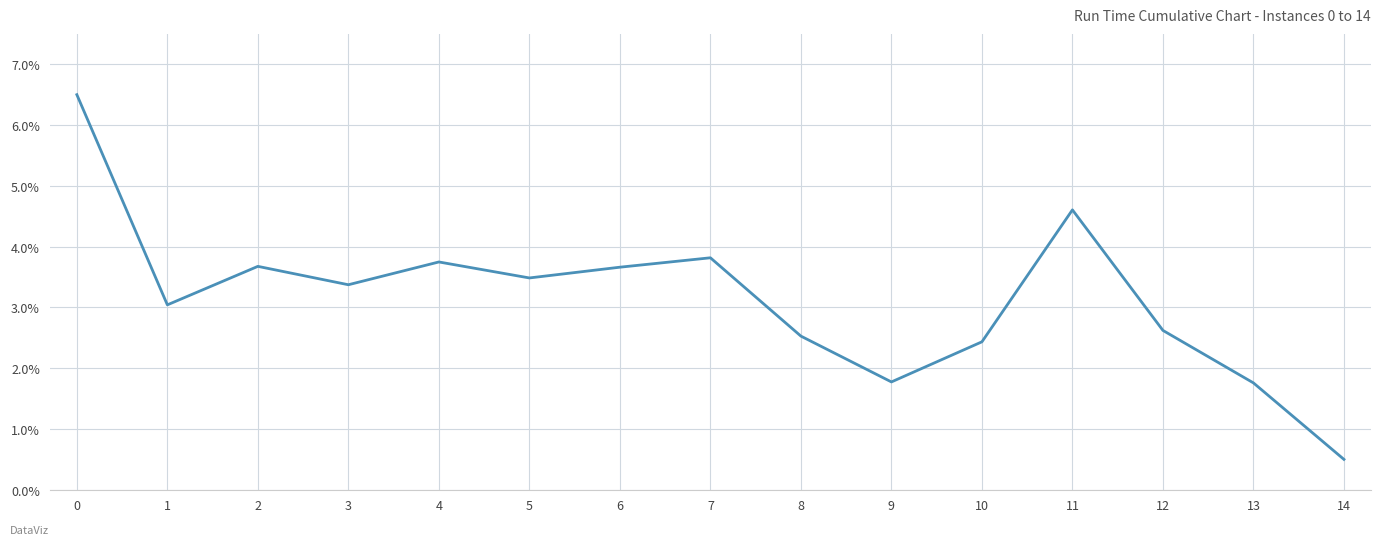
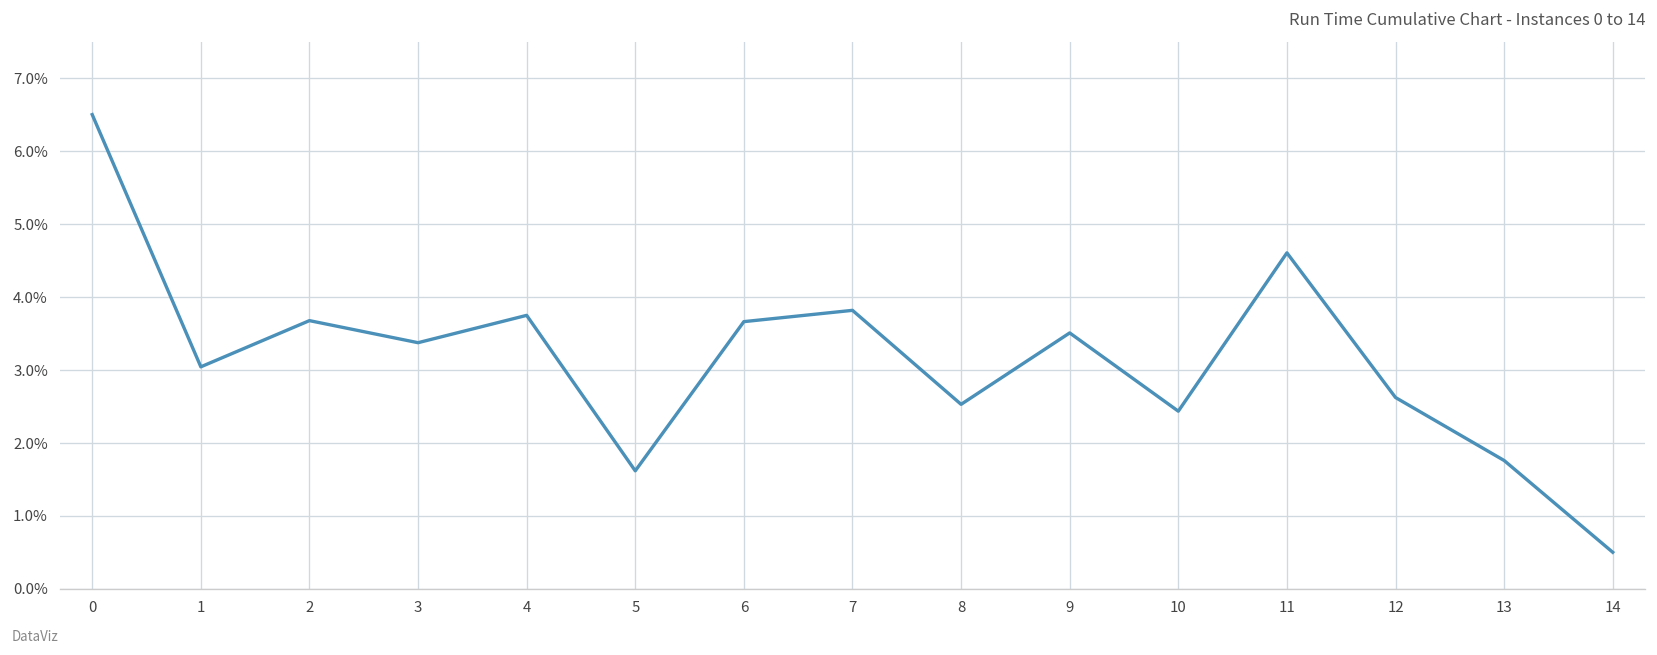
5: 3.5% -> 1.6%
9: 1.8% -> 3.5%
